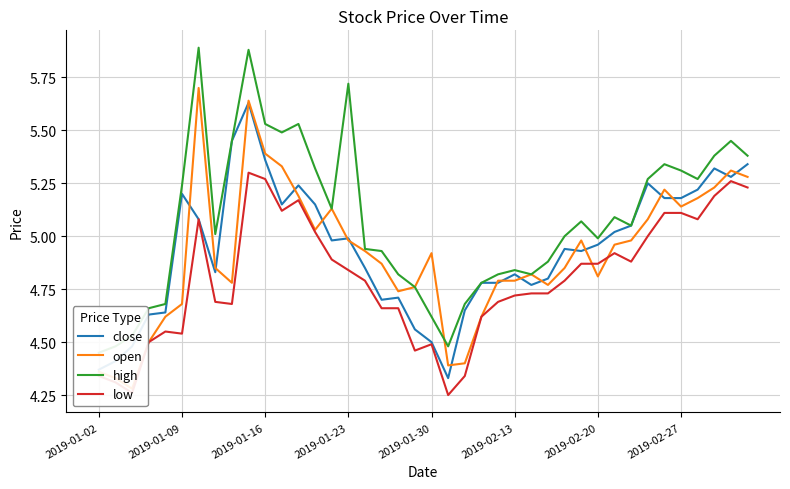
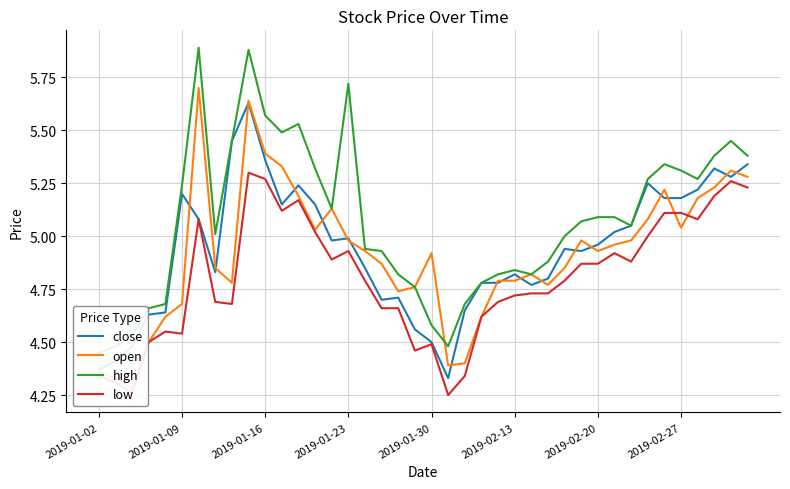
high, 2019-01-16: 5.53 -> 5.57
low, 2019-01-23: 4.84 -> 4.93
high, 2019-01-30: 4.62 -> 4.58
open, 2019-02-20: 4.81 -> 4.93
high, 2019-02-20: 4.99 -> 5.09
open, 2019-02-27: 5.14 -> 5.04
